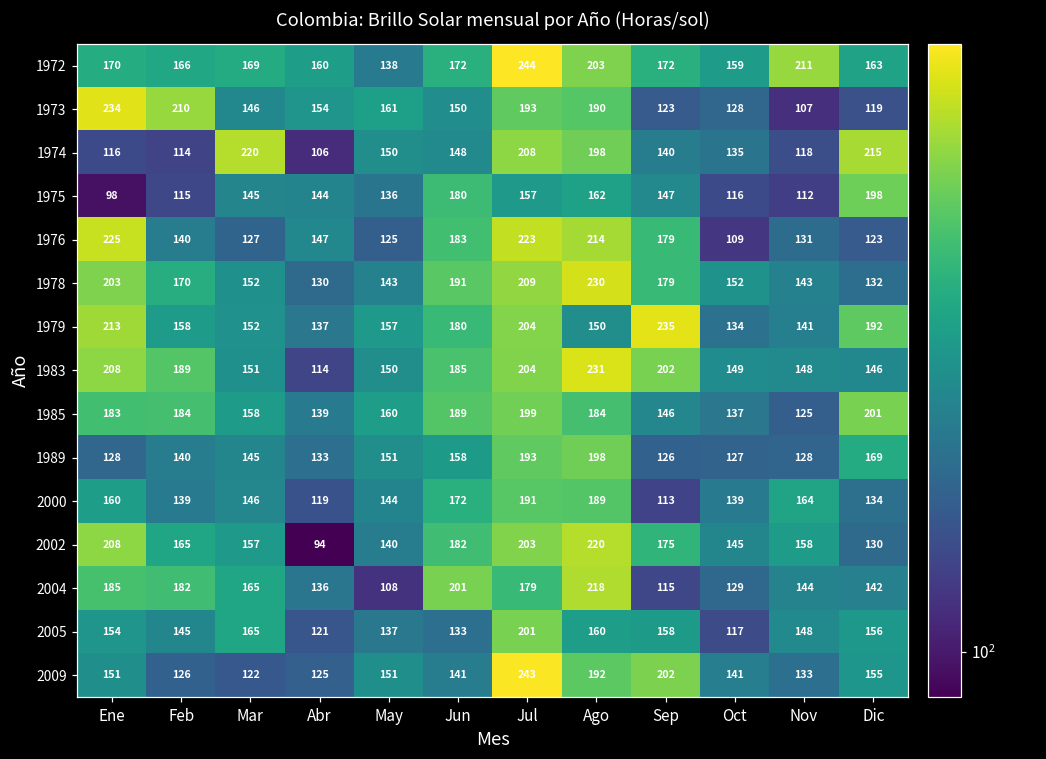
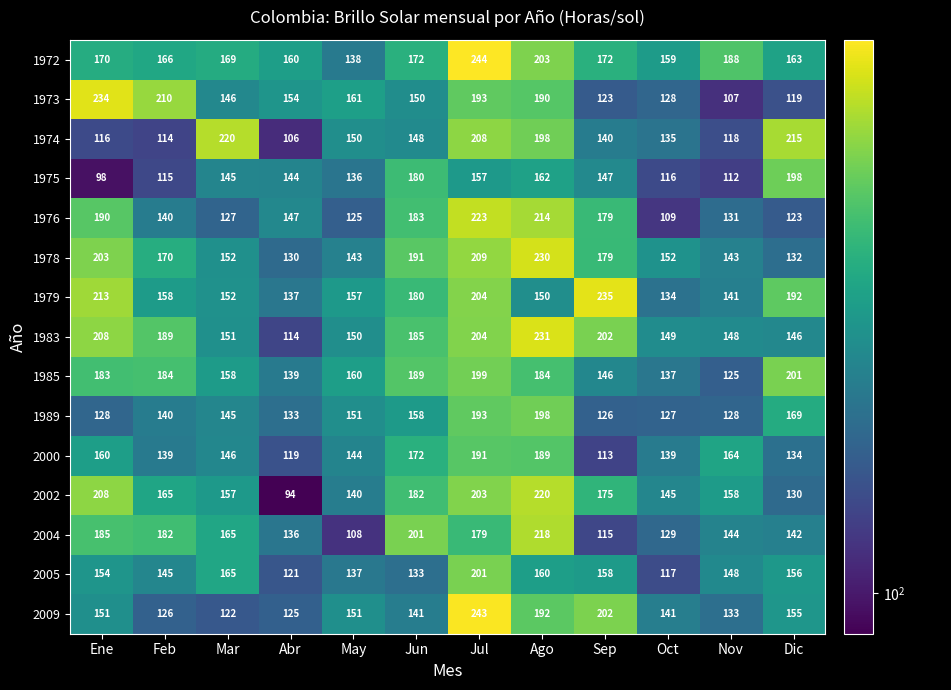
1972, Nov: 211 -> 188
1976, Ene: 225 -> 190
